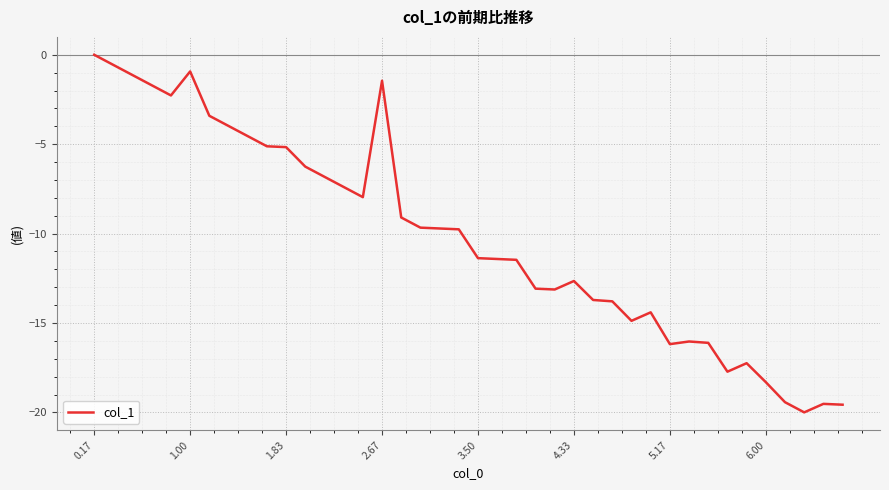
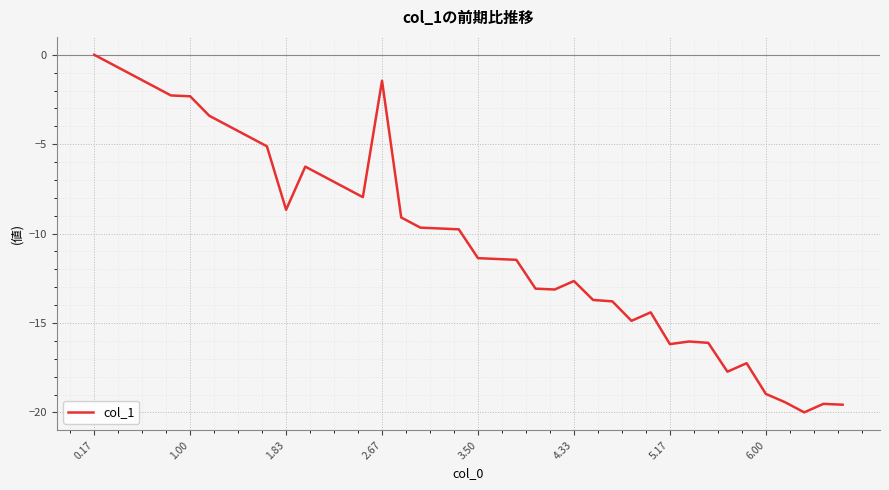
1.00: -0.9 -> -2.3
1.83: -5.2 -> -8.7
6.00: -18.3 -> -19.0
